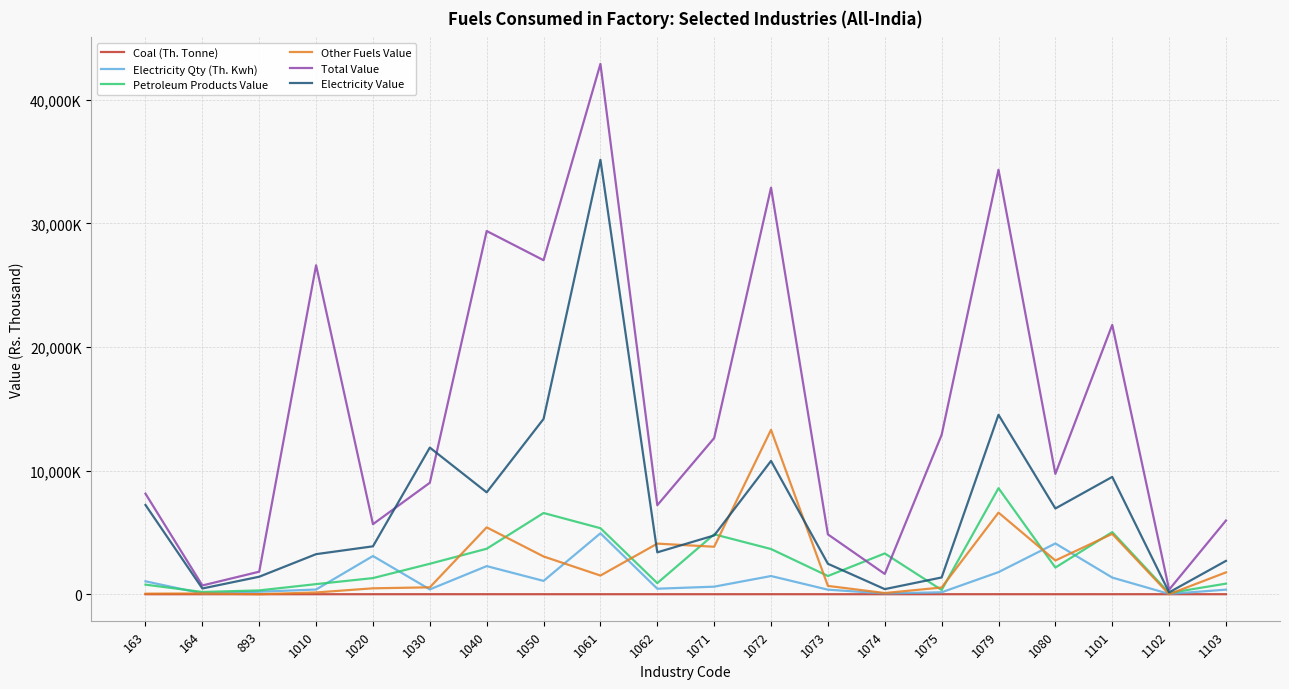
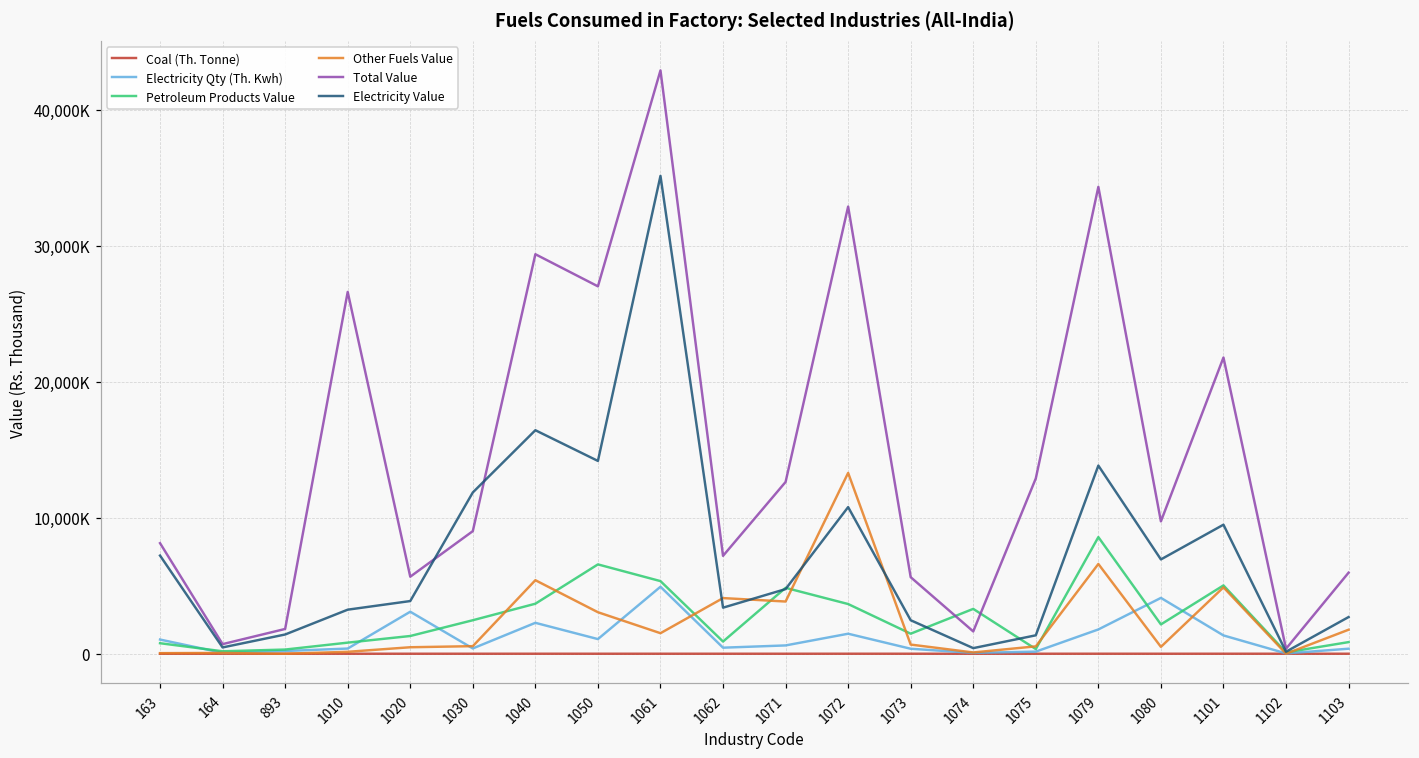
Electricity Value, 1040: 8,200,000 -> 16,400,000
Total Value, 1073: 4,800,000 -> 5,600,000
Electricity Value, 1079: 14,500,000 -> 13,800,000
Other Fuels Value, 1080: 2,700,000 -> 500,000
